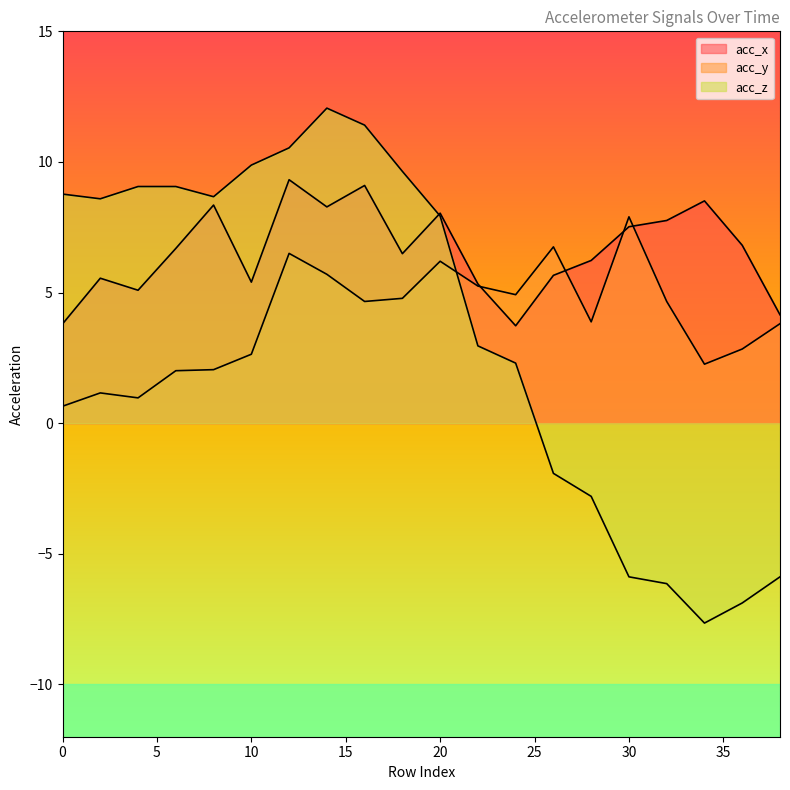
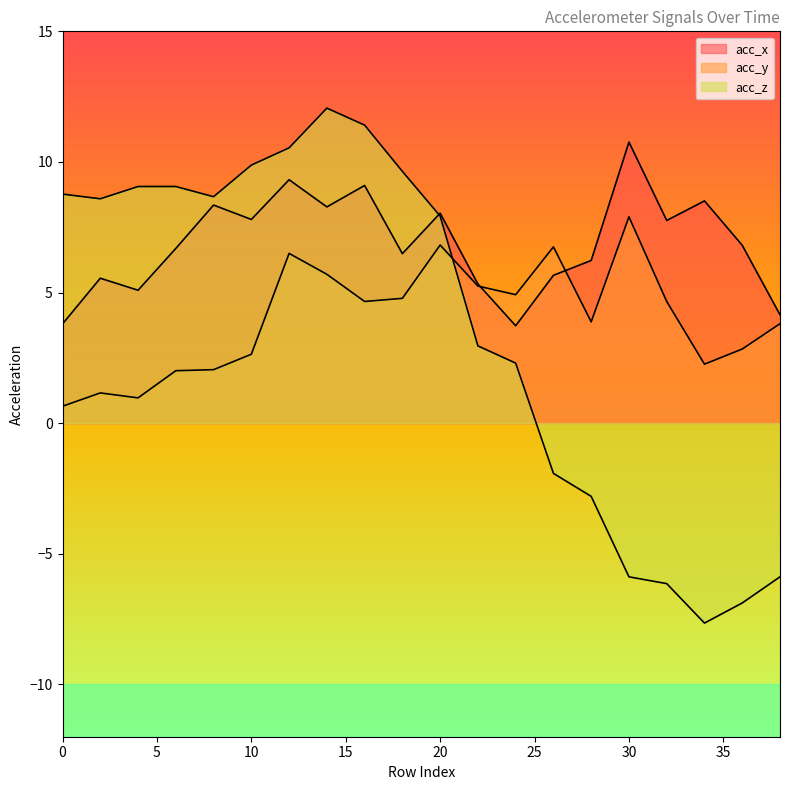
acc_x, 10: 5.4 -> 7.8
acc_y, 20: 6.2 -> 6.8
acc_x, 30: 7.5 -> 10.8
